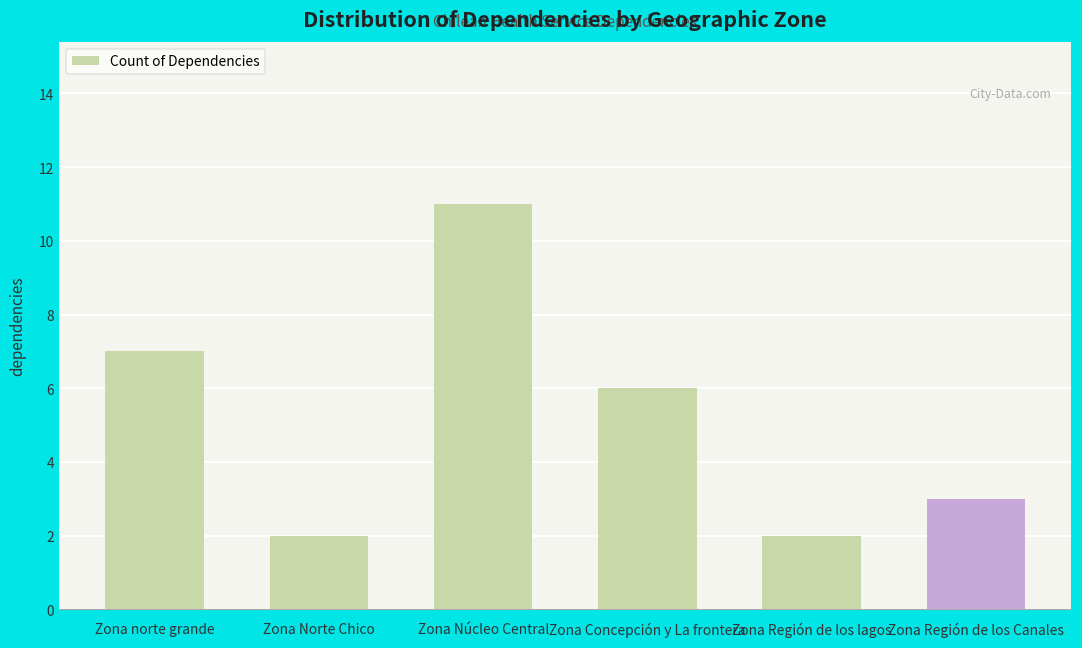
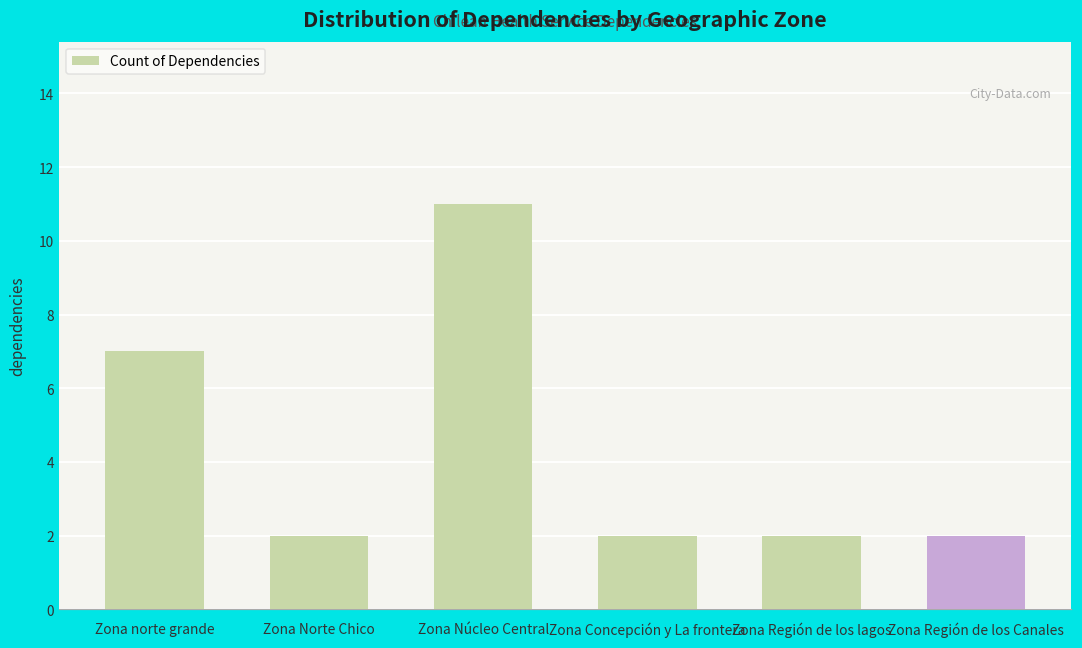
Zona Concepción y La frontera: 6 -> 2
Zona Región de los Canales: 3 -> 2
